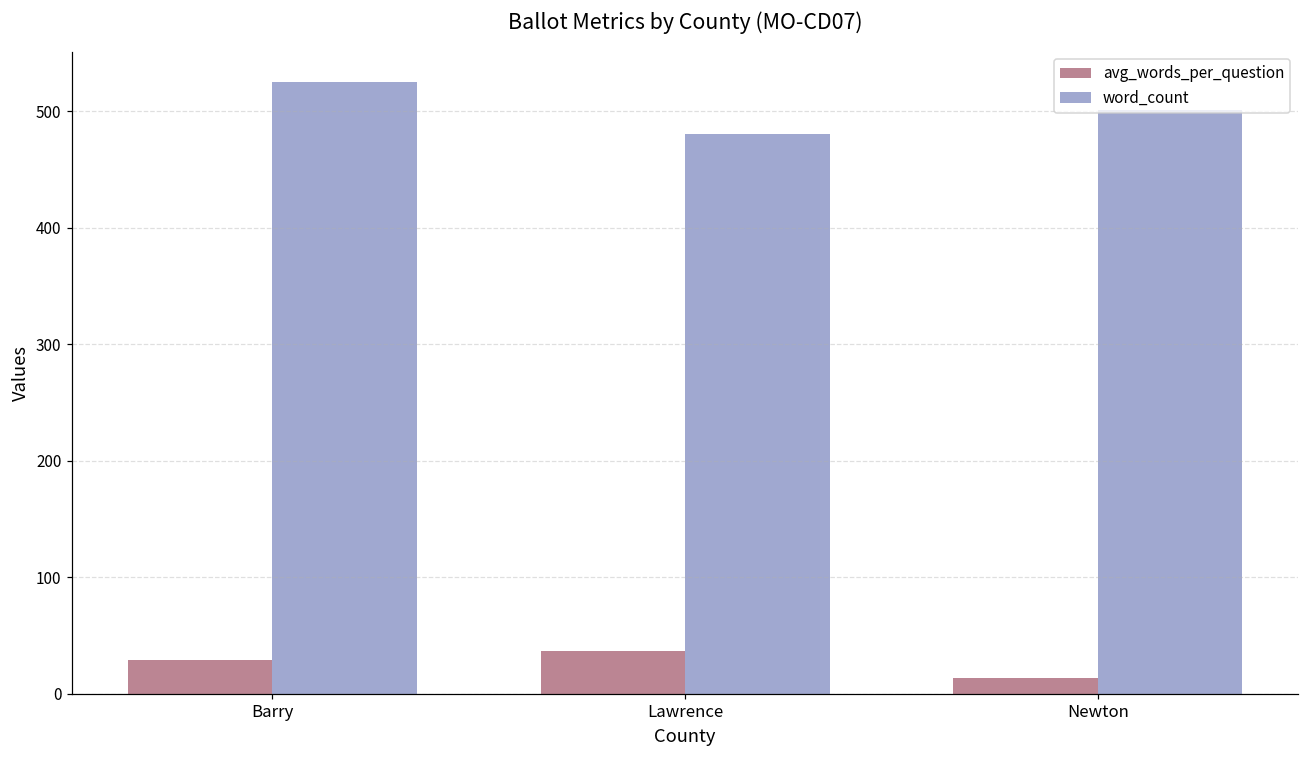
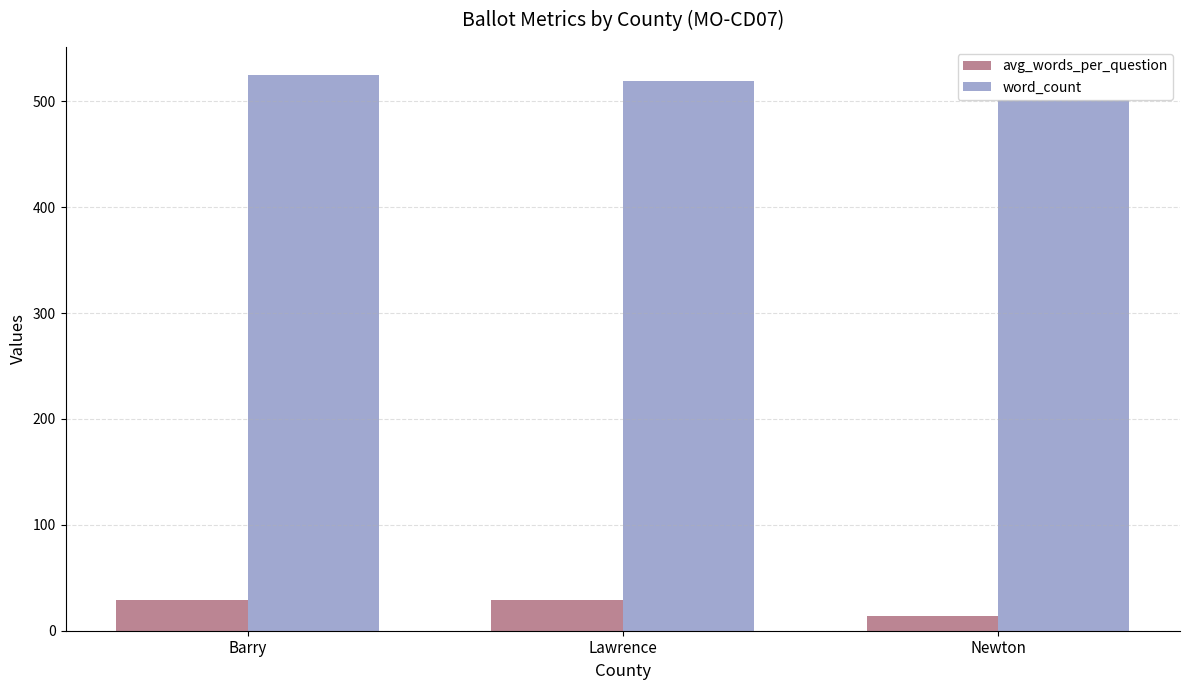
avg_words_per_question, Lawrence: 37 -> 29
word_count, Lawrence: 481 -> 519
